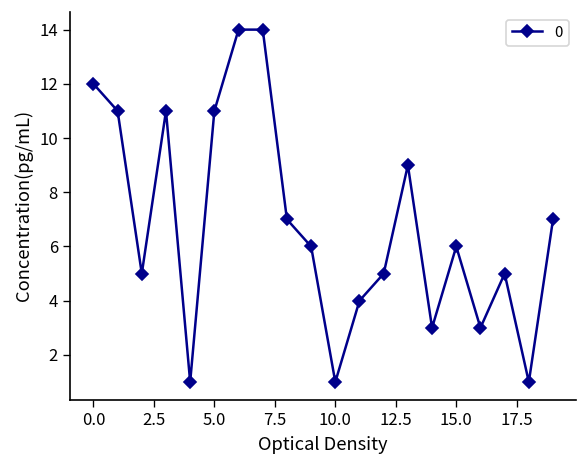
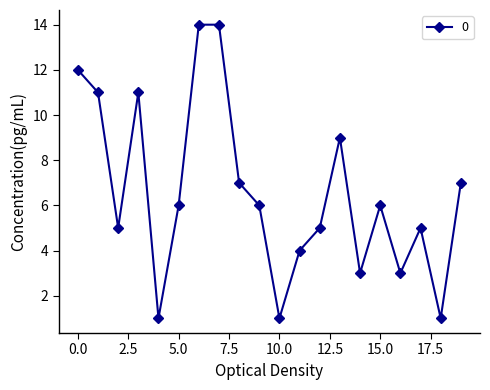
5.0: 11 -> 6
